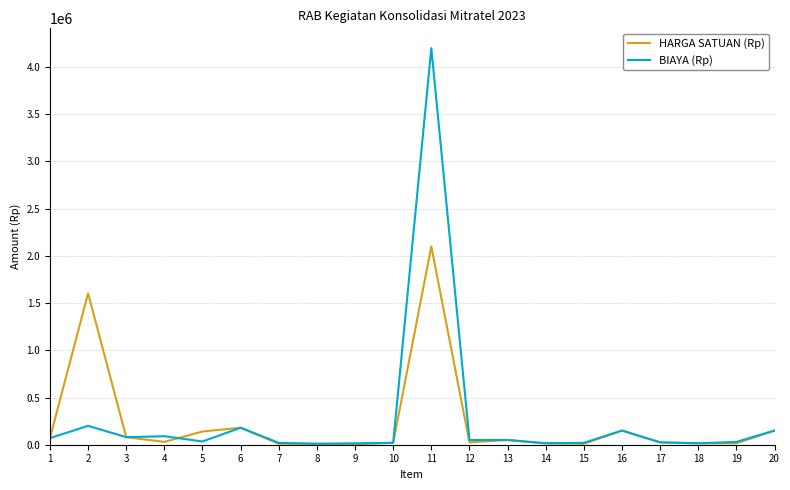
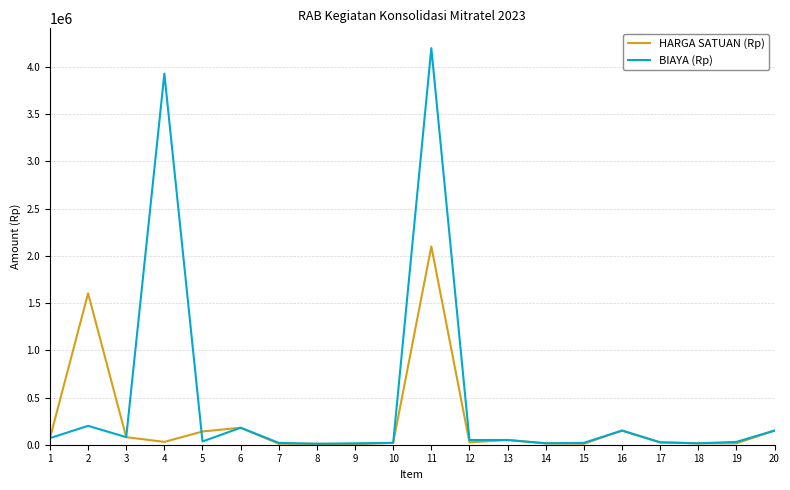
BIAYA (Rp), 4: 100000 -> 3900000
